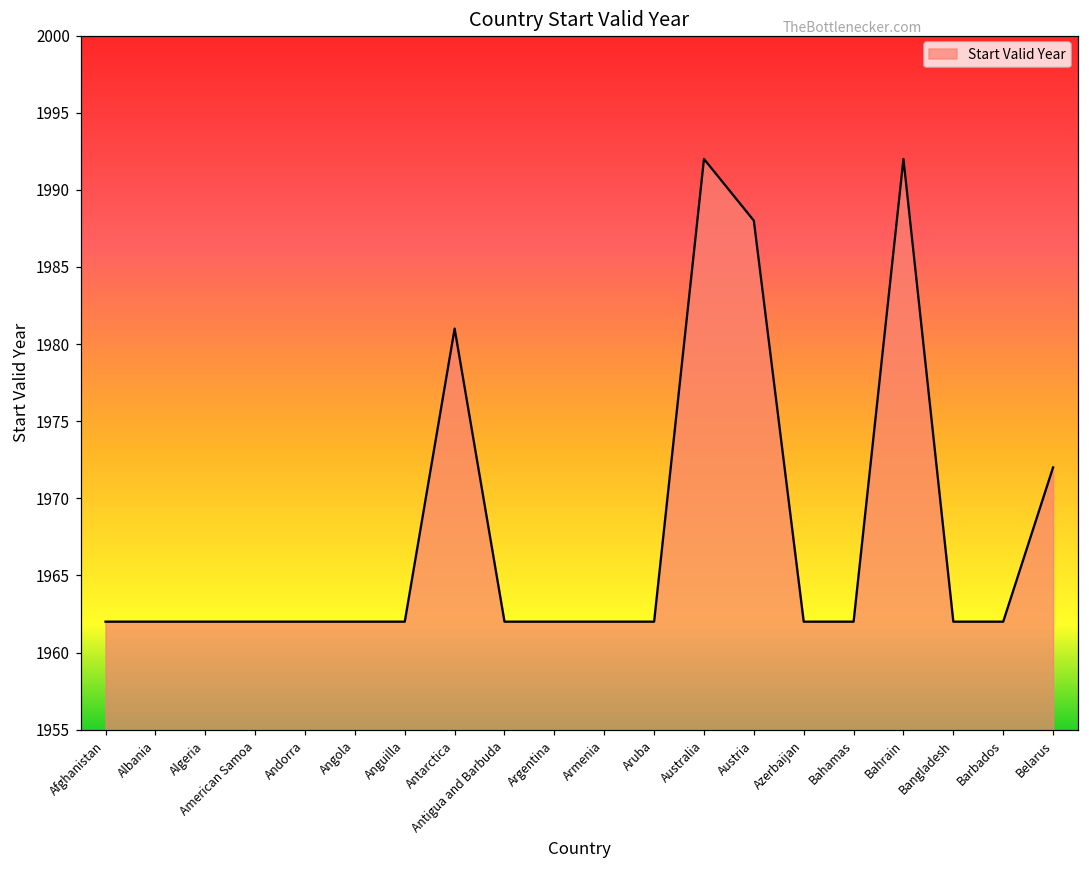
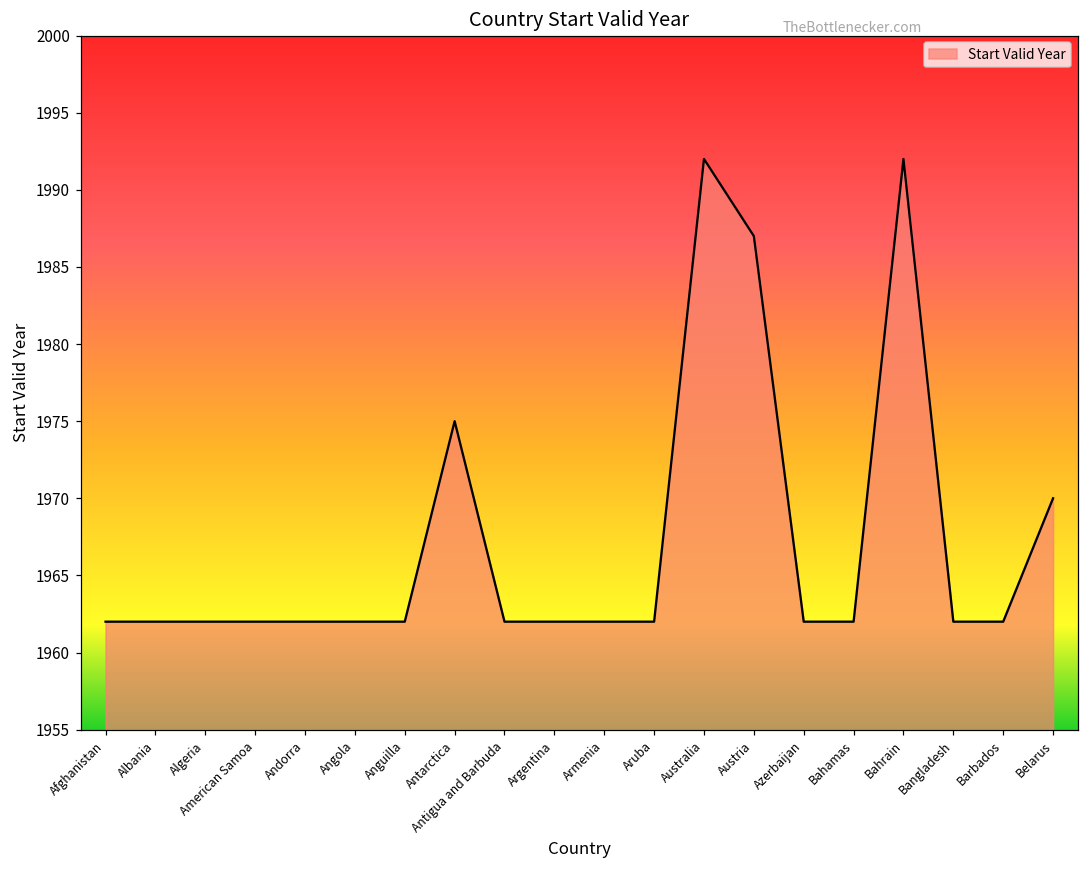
Antarctica: 1981 -> 1975
Austria: 1988 -> 1987
Belarus: 1972 -> 1970
